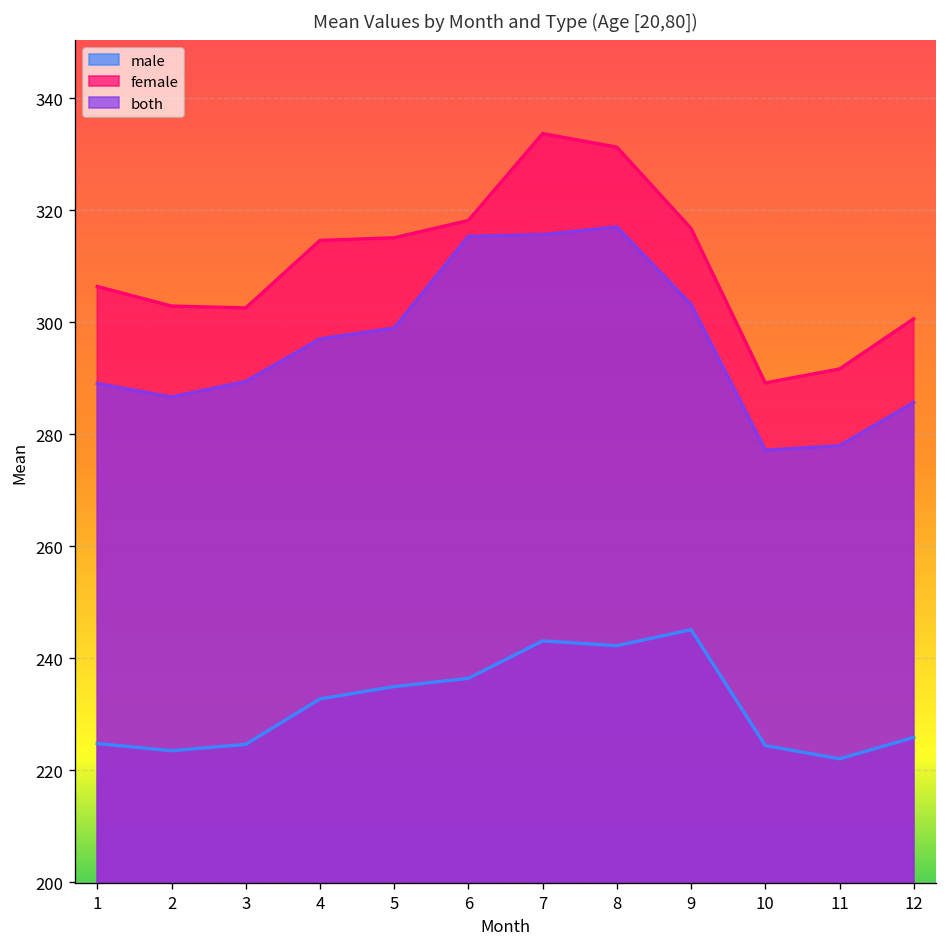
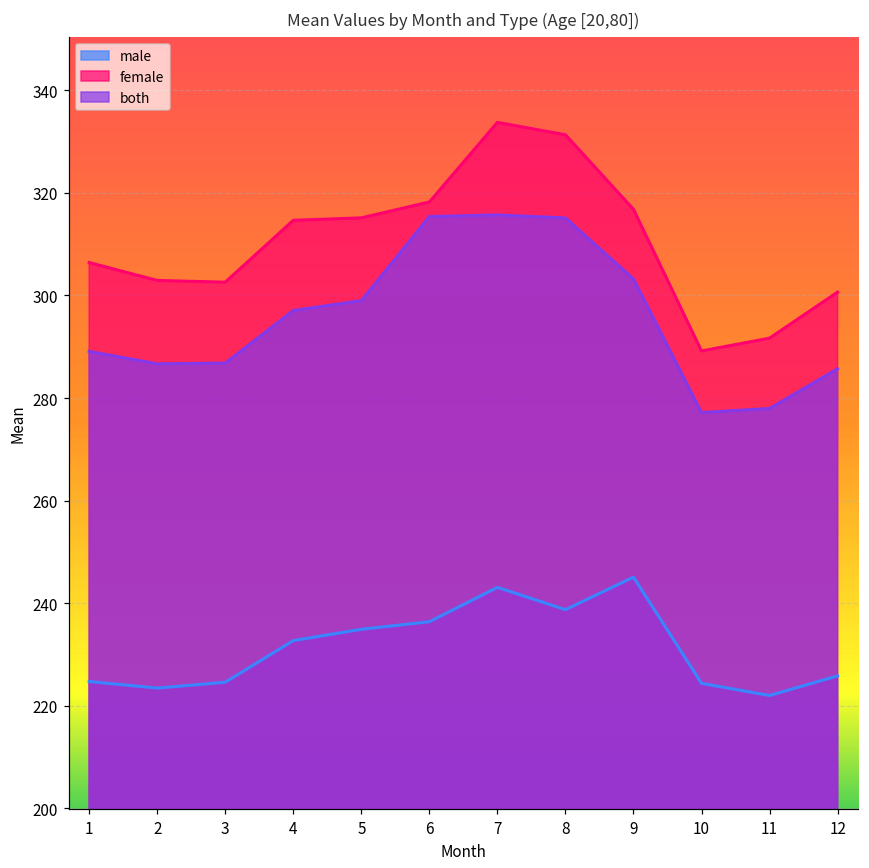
both, 3: 289 -> 287
male, 8: 242 -> 239
both, 8: 317 -> 315
